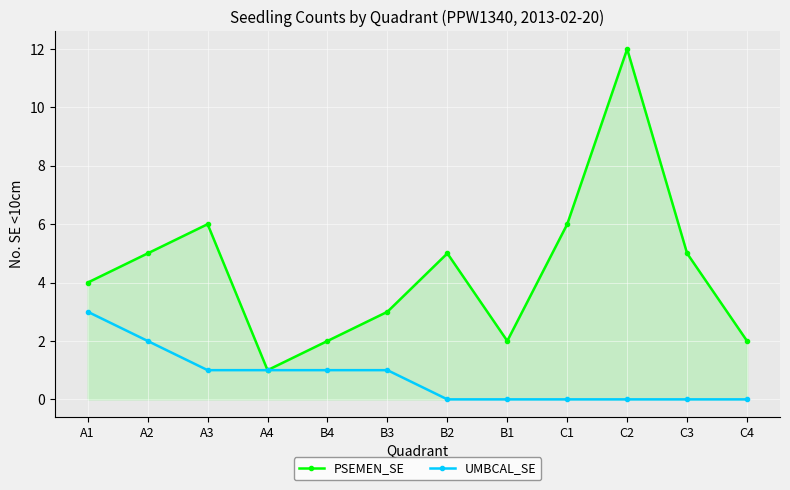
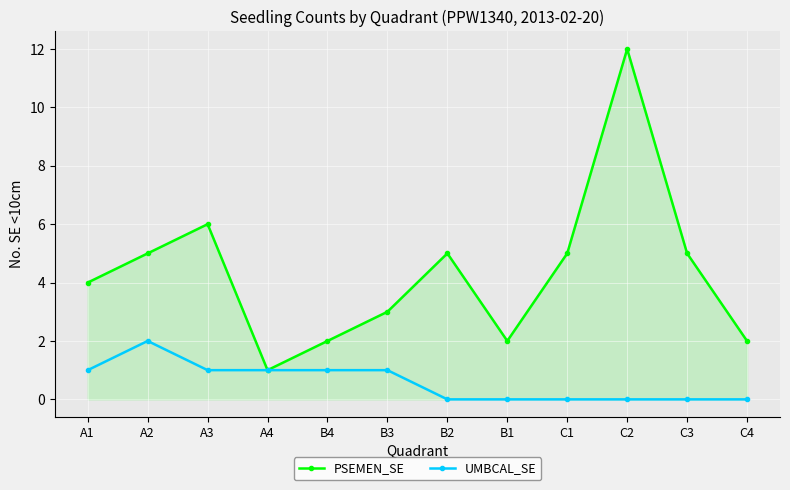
UMBCAL_SE, A1: 3 -> 1
PSEMEN_SE, C1: 6 -> 5
